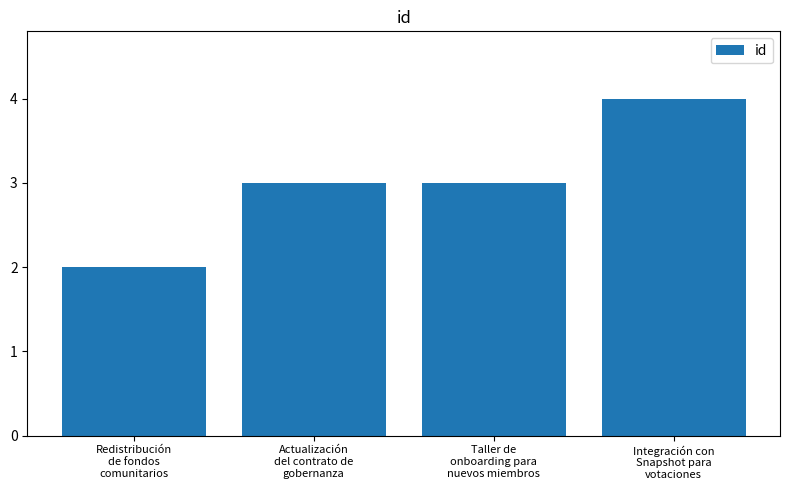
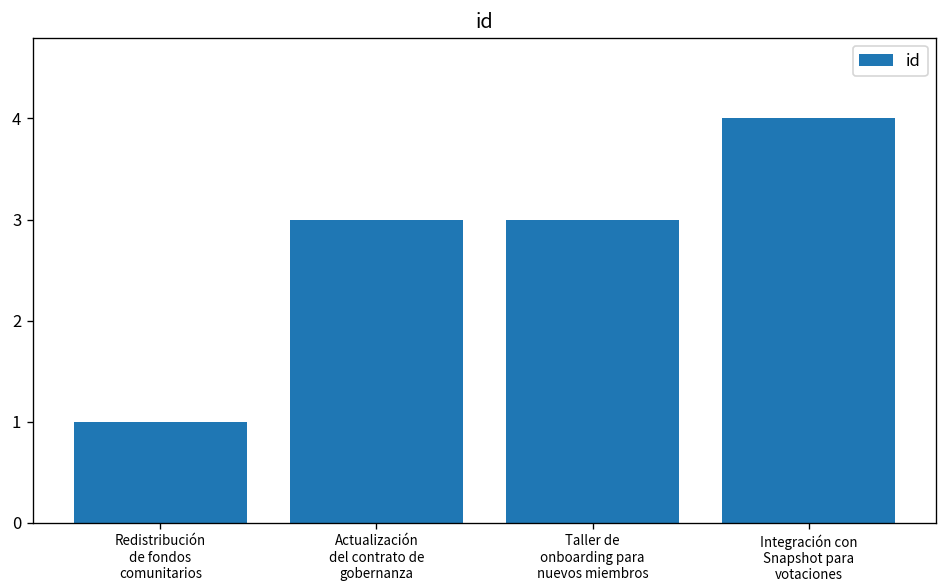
Redistribución de fondos comunitarios: 2 -> 1
